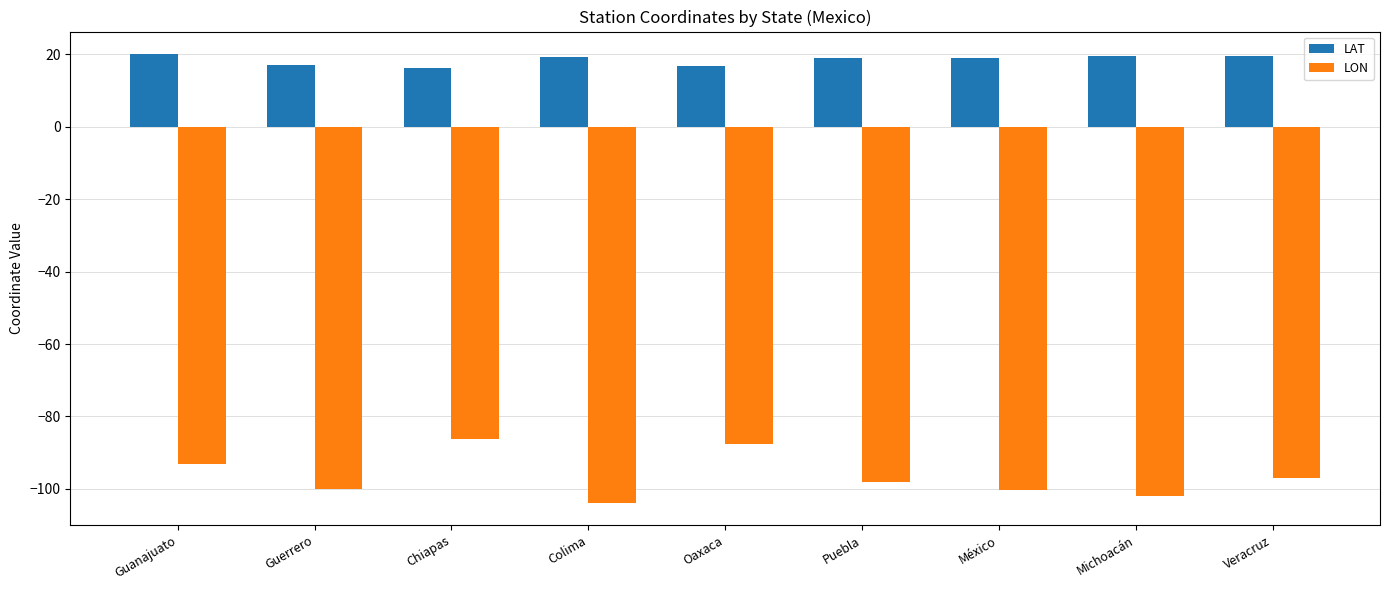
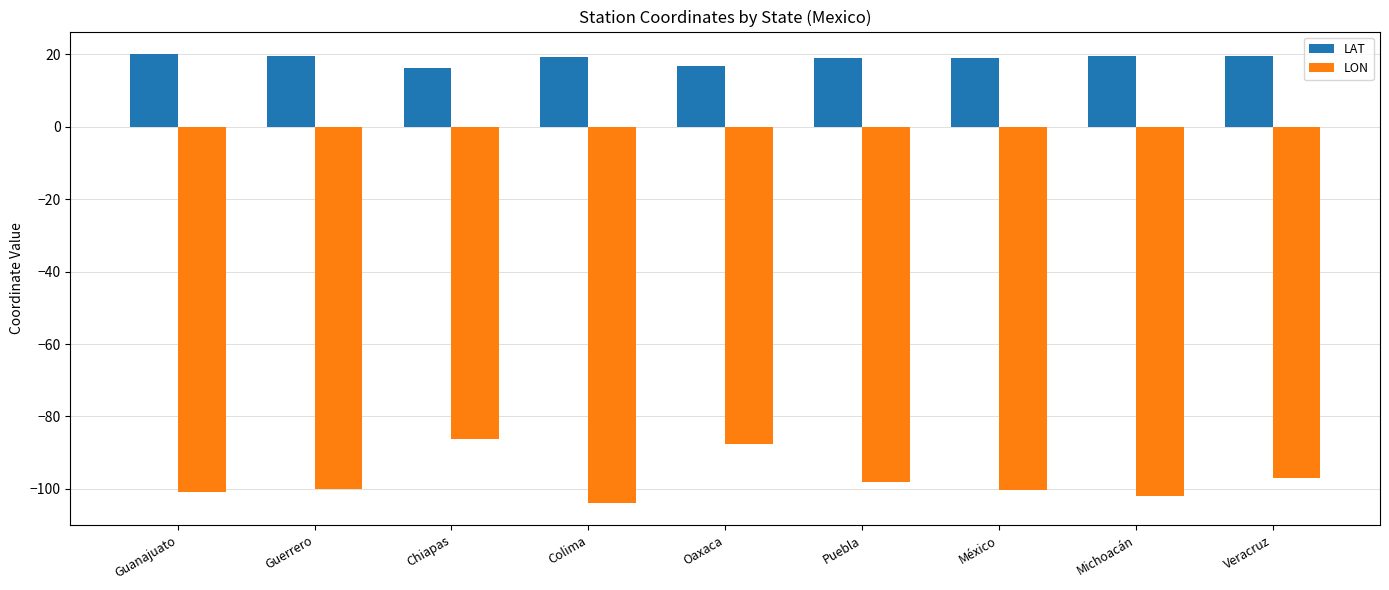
LON, Guanajuato: -93 -> -101
LAT, Guerrero: 17 -> 20
